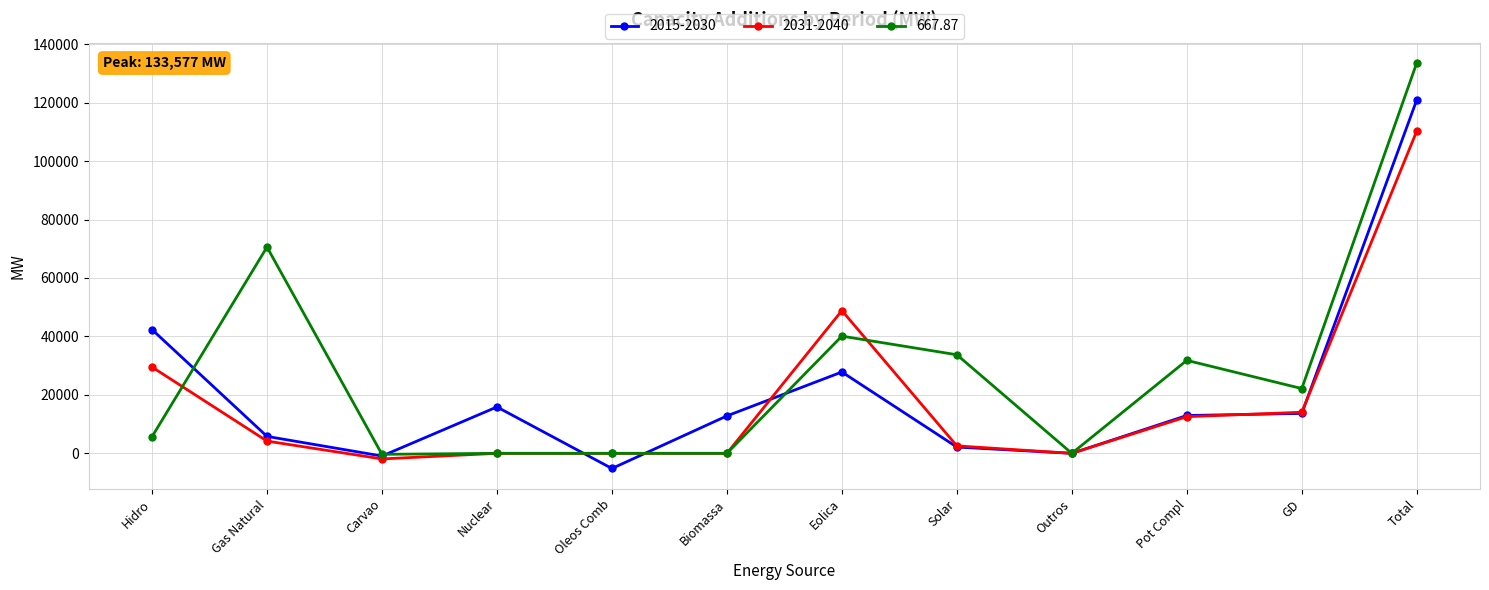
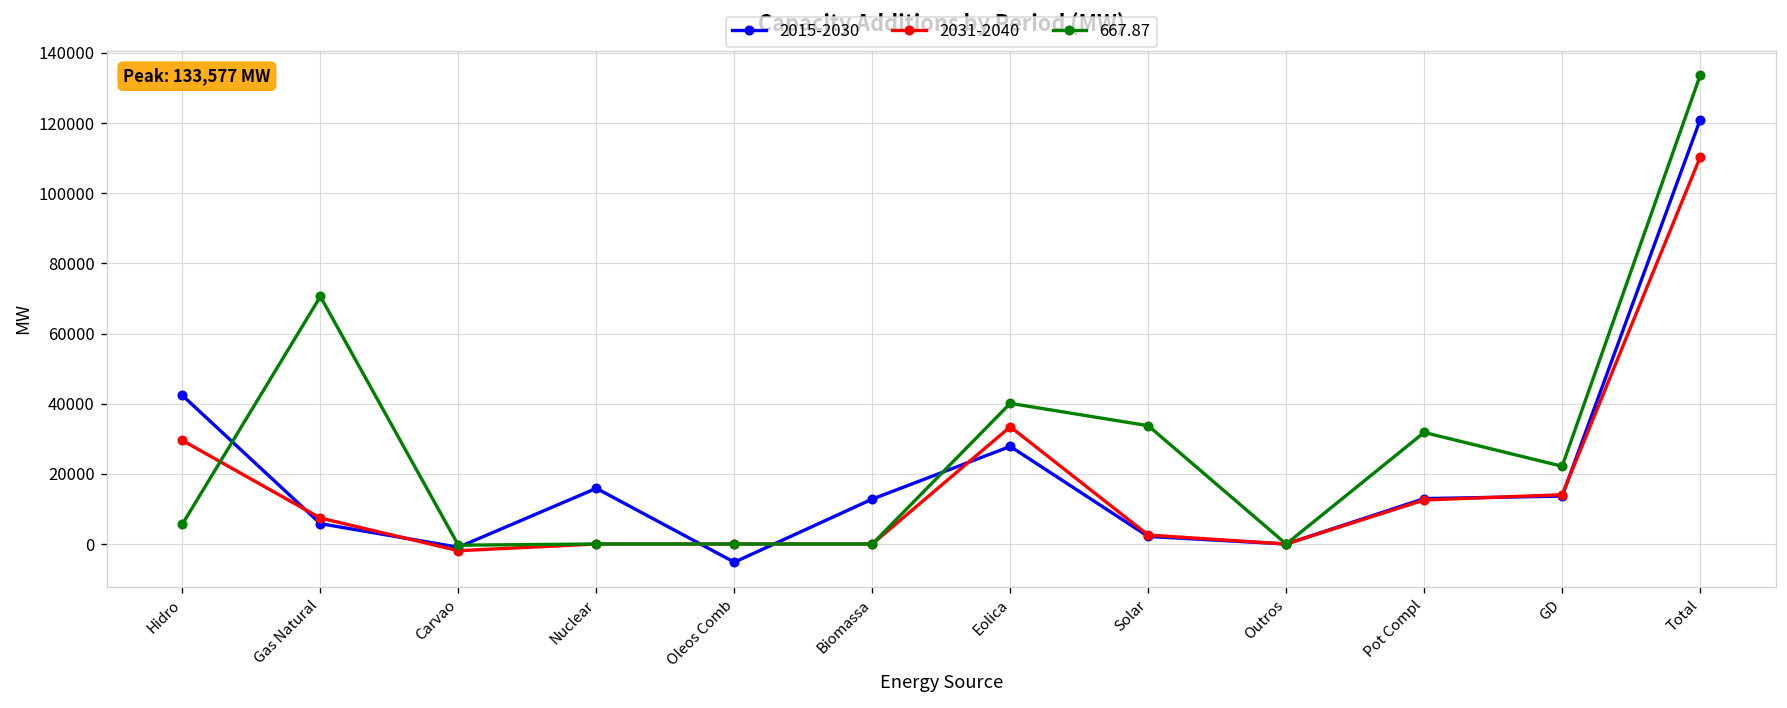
2031-2040, Gas Natural: 4000 -> 7000
2031-2040, Eolica: 49000 -> 33000
